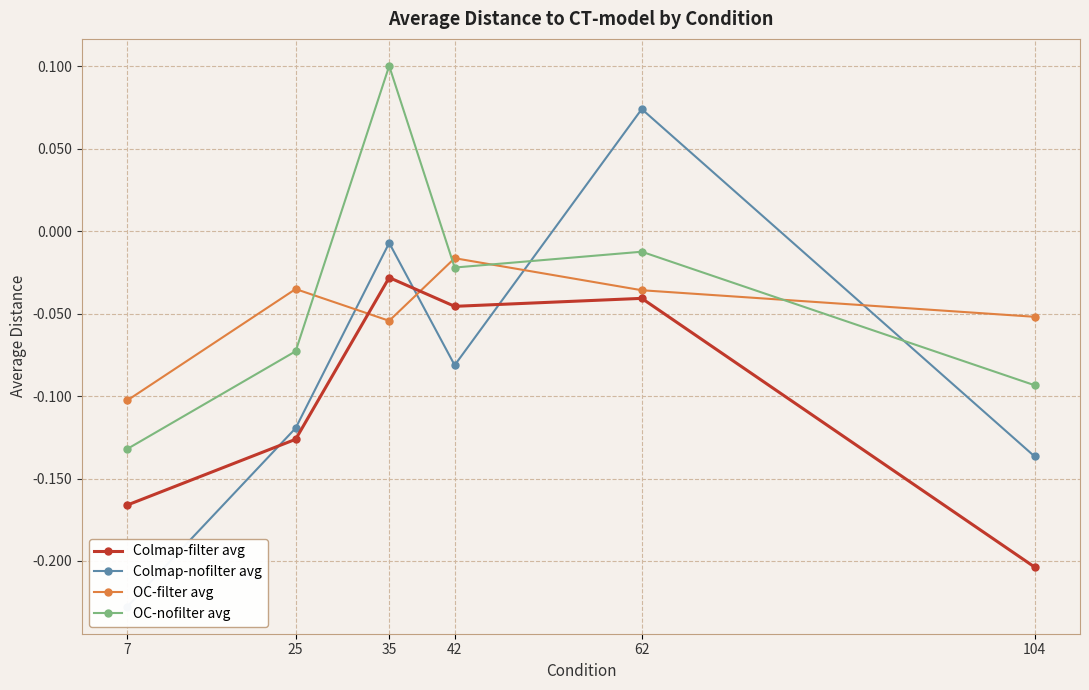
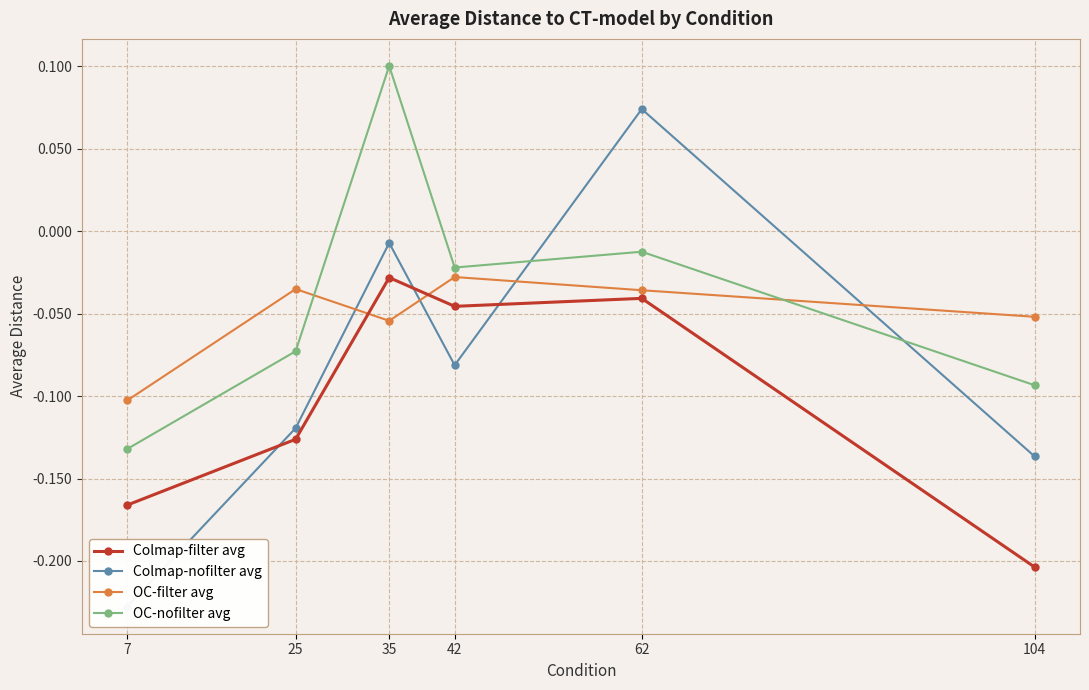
OC-filter avg, 42: -0.016 -> -0.028
